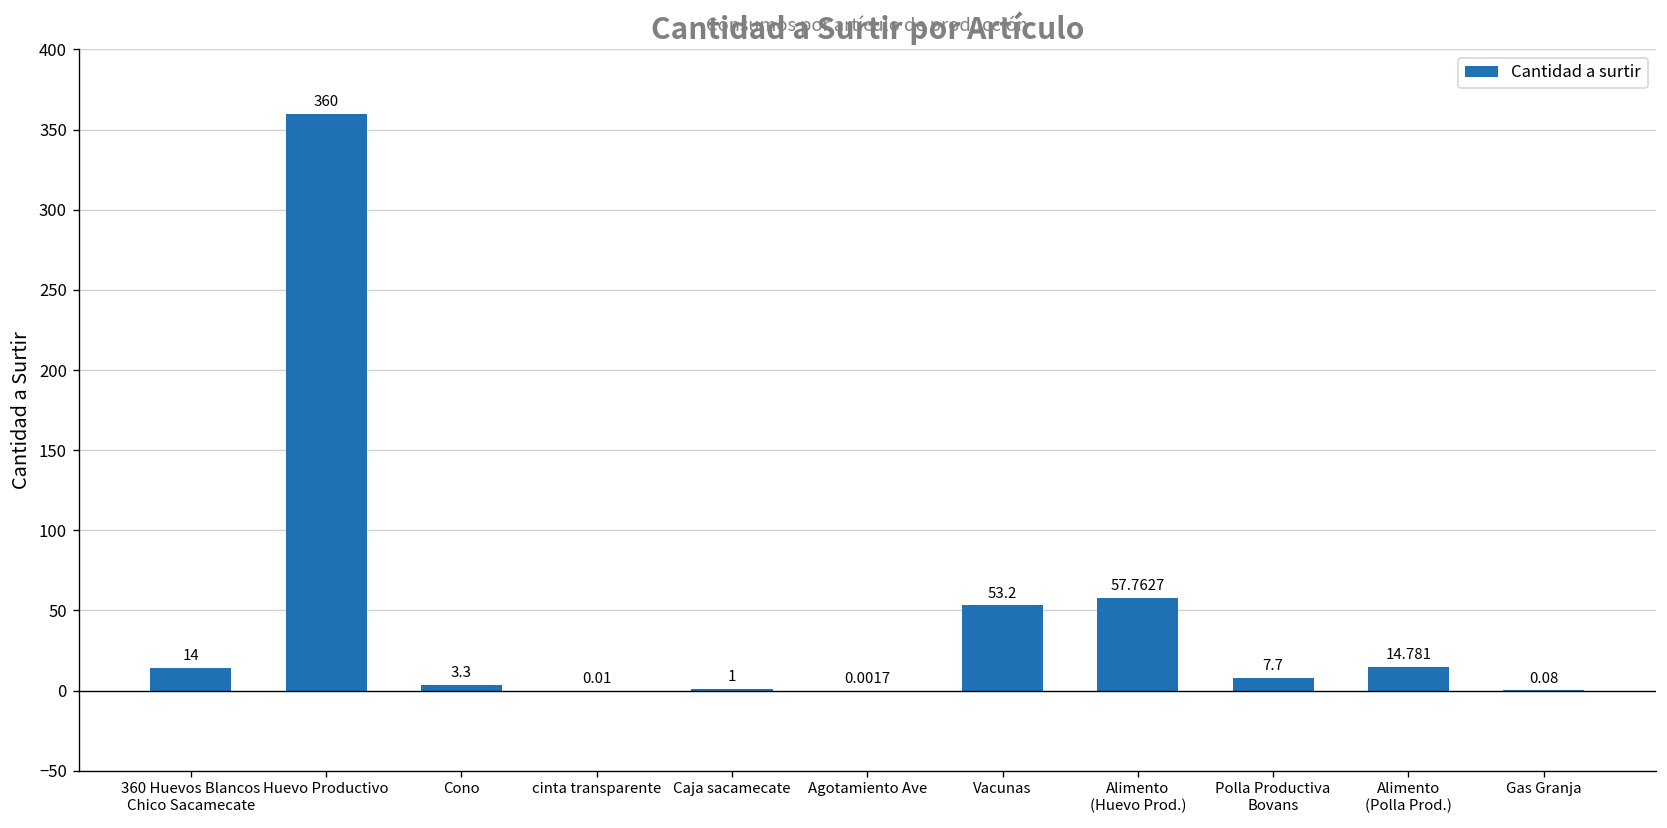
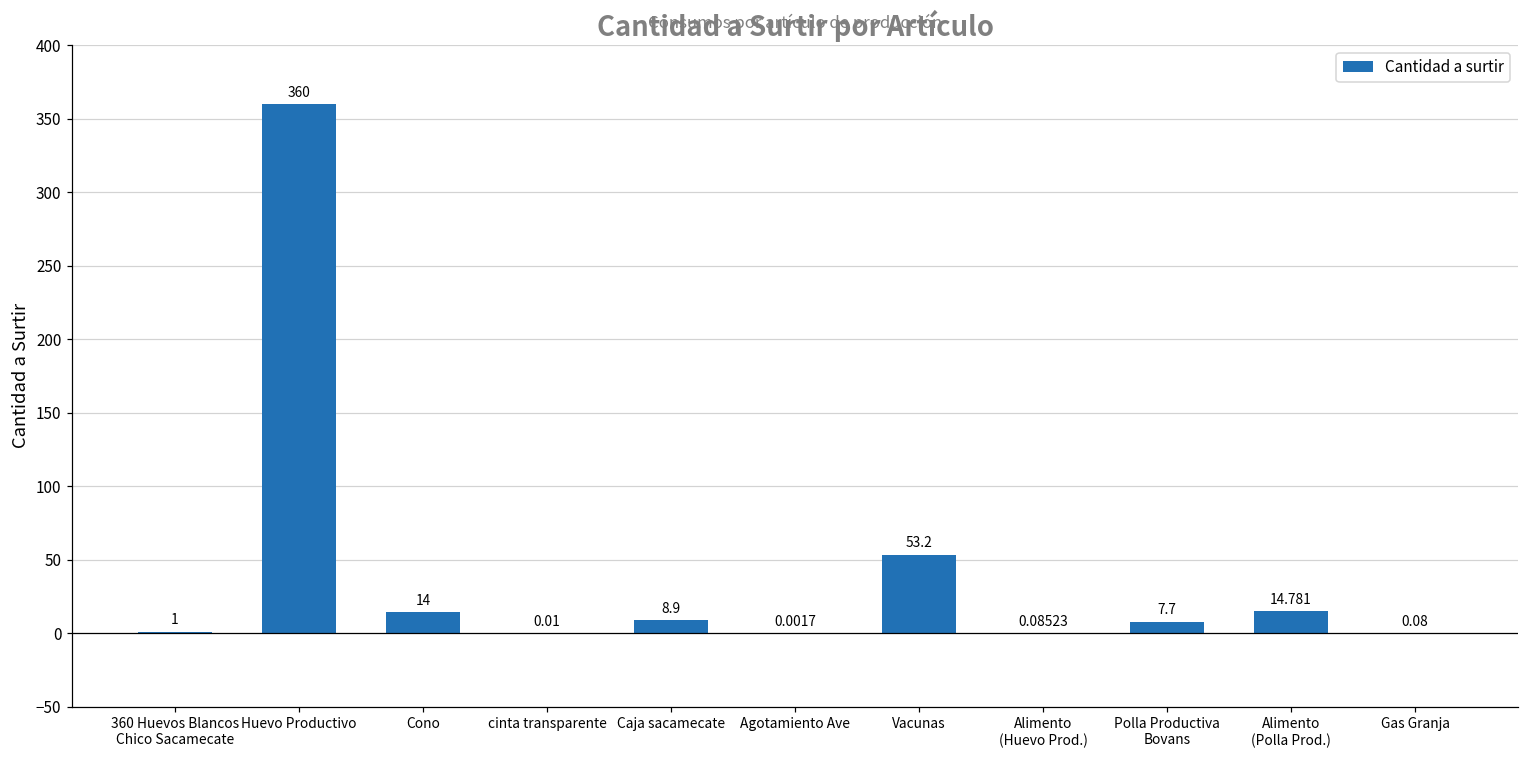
360 Huevos Blancos Chico Sacamecate: 14 -> 1
Cono: 3.3 -> 14
Caja sacamecate: 1 -> 8.9
Alimento (Huevo Prod.): 57.7627 -> 0.08523
